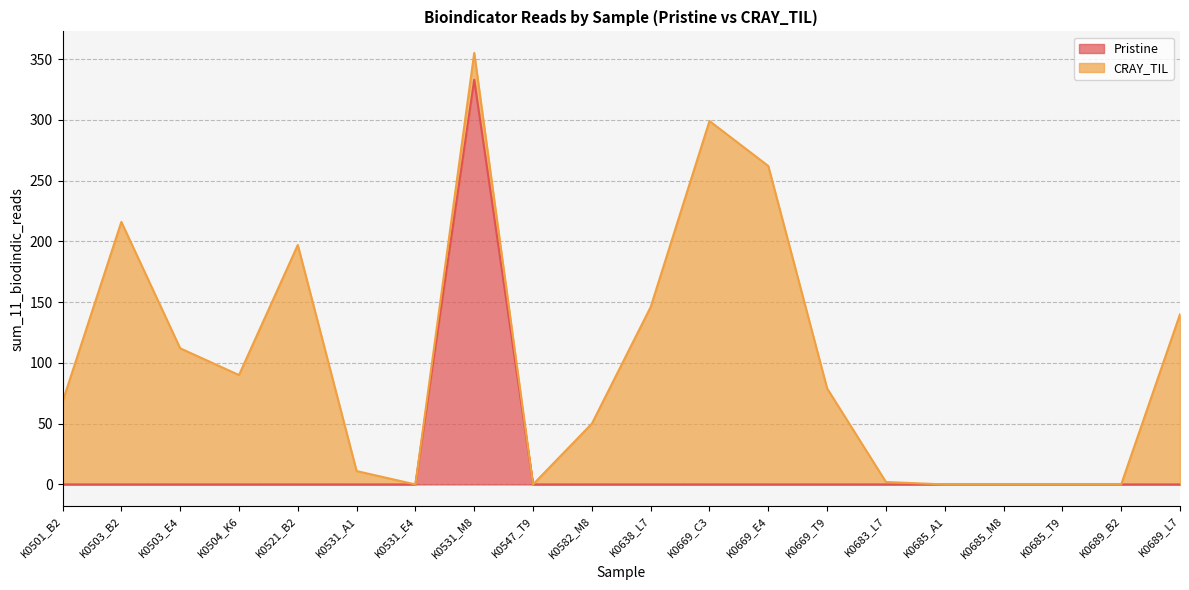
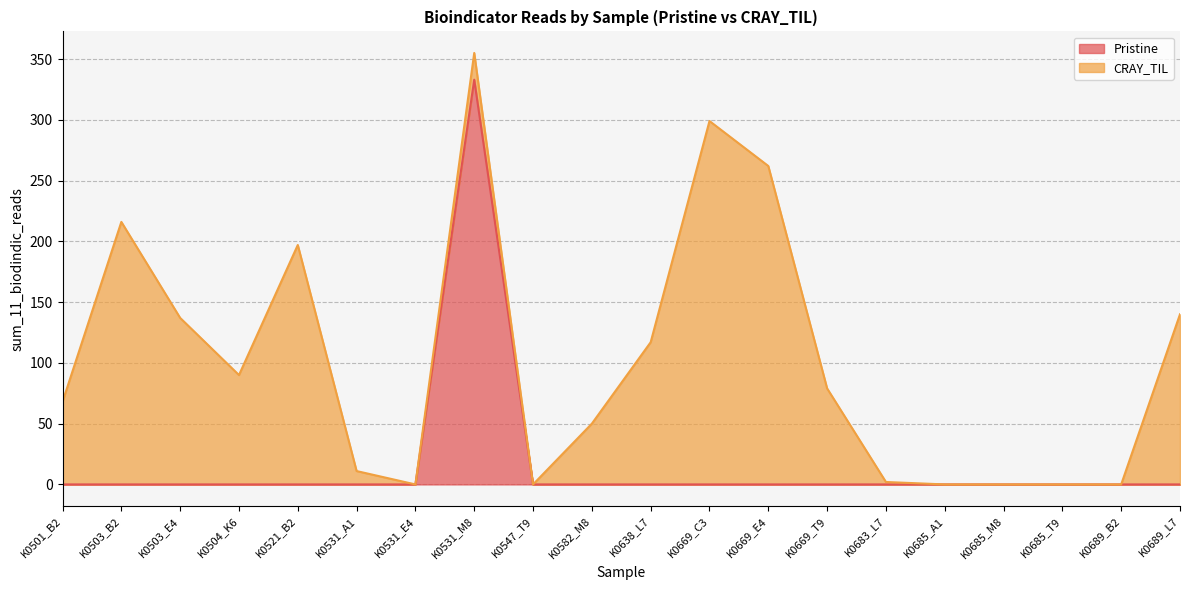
CRAY_TIL, K0503_E4: 112 -> 137
CRAY_TIL, K0638_L7: 146 -> 117
